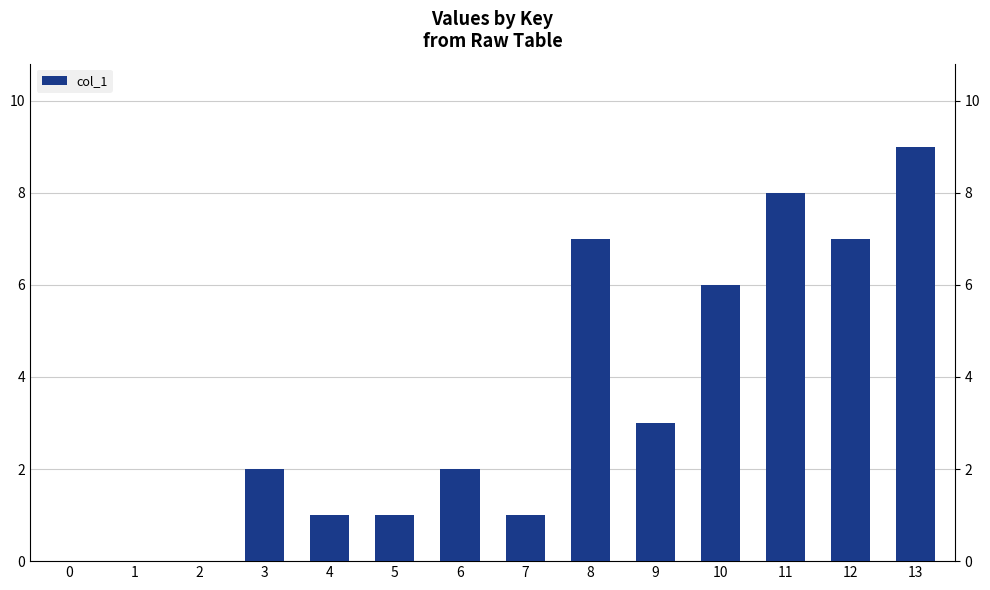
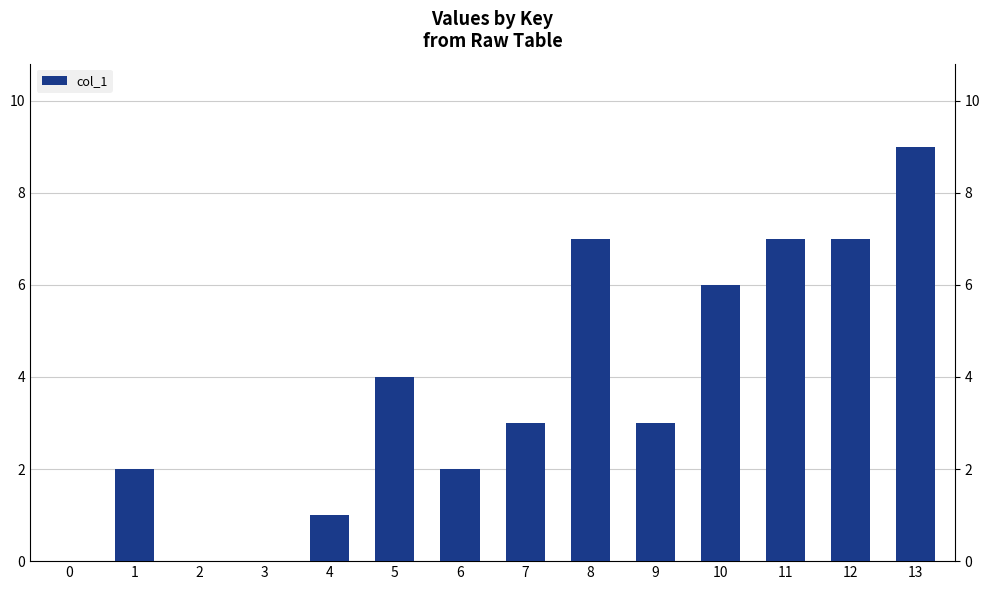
1: 0 -> 2
3: 2 -> 0
5: 1 -> 4
7: 1 -> 3
11: 8 -> 7
